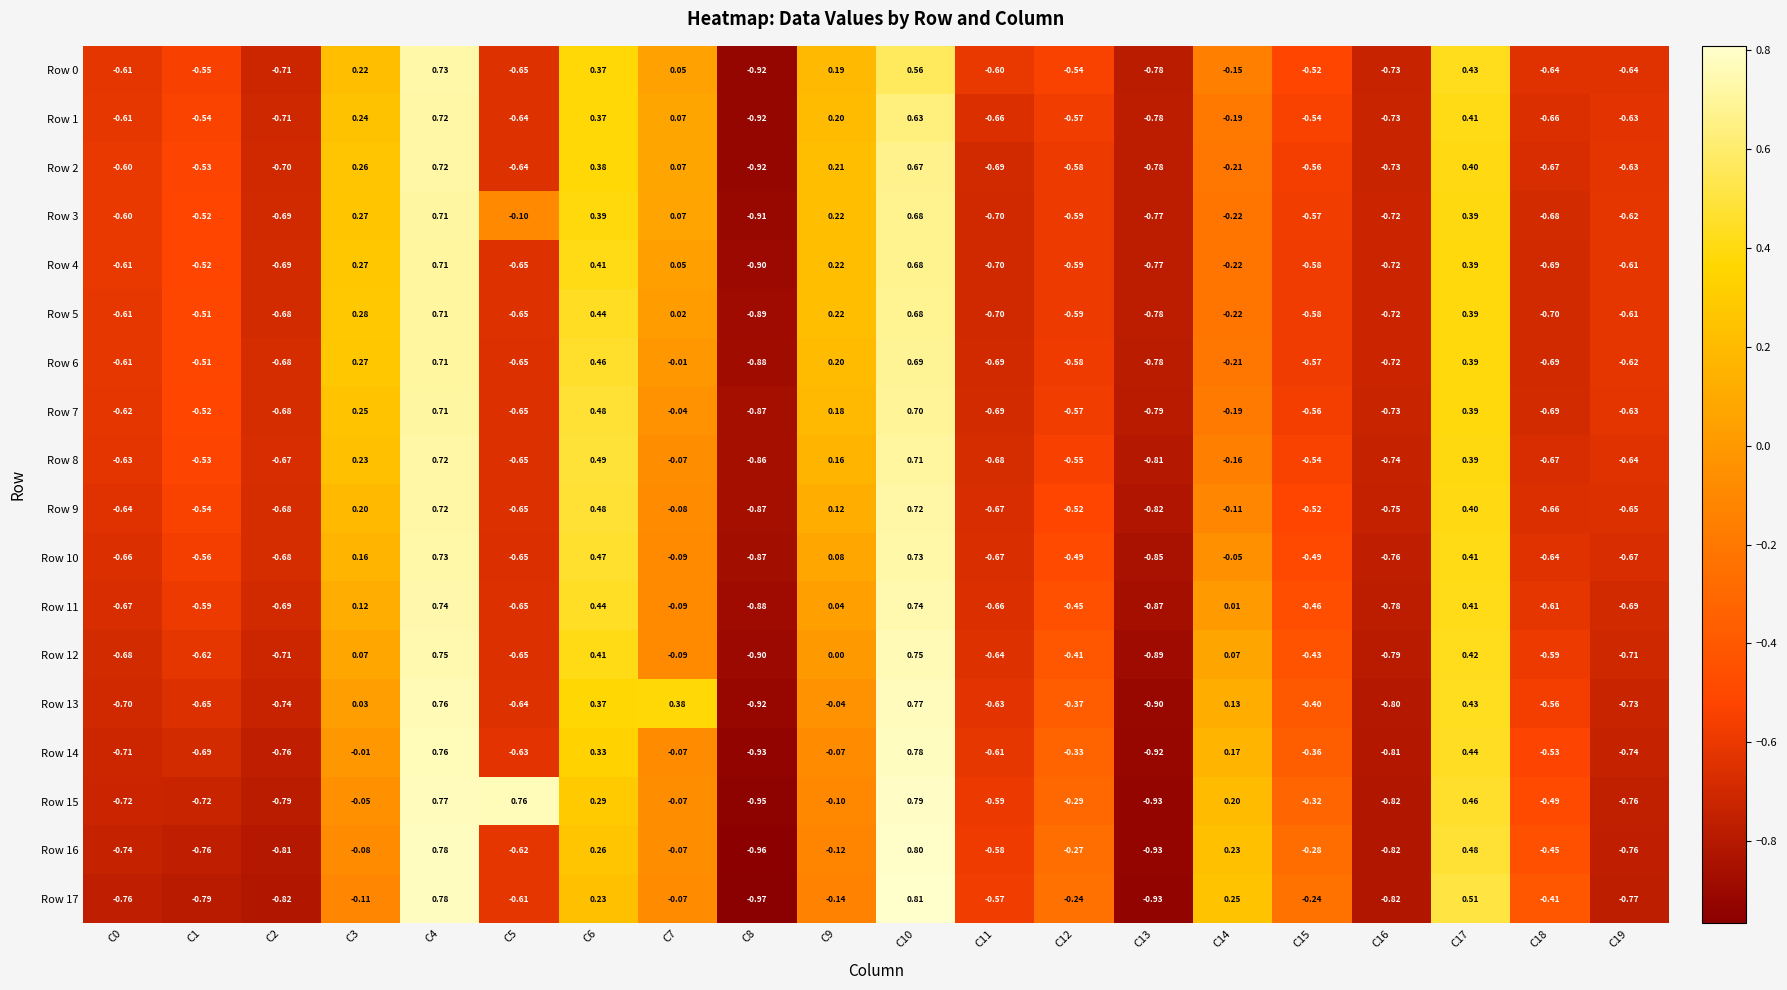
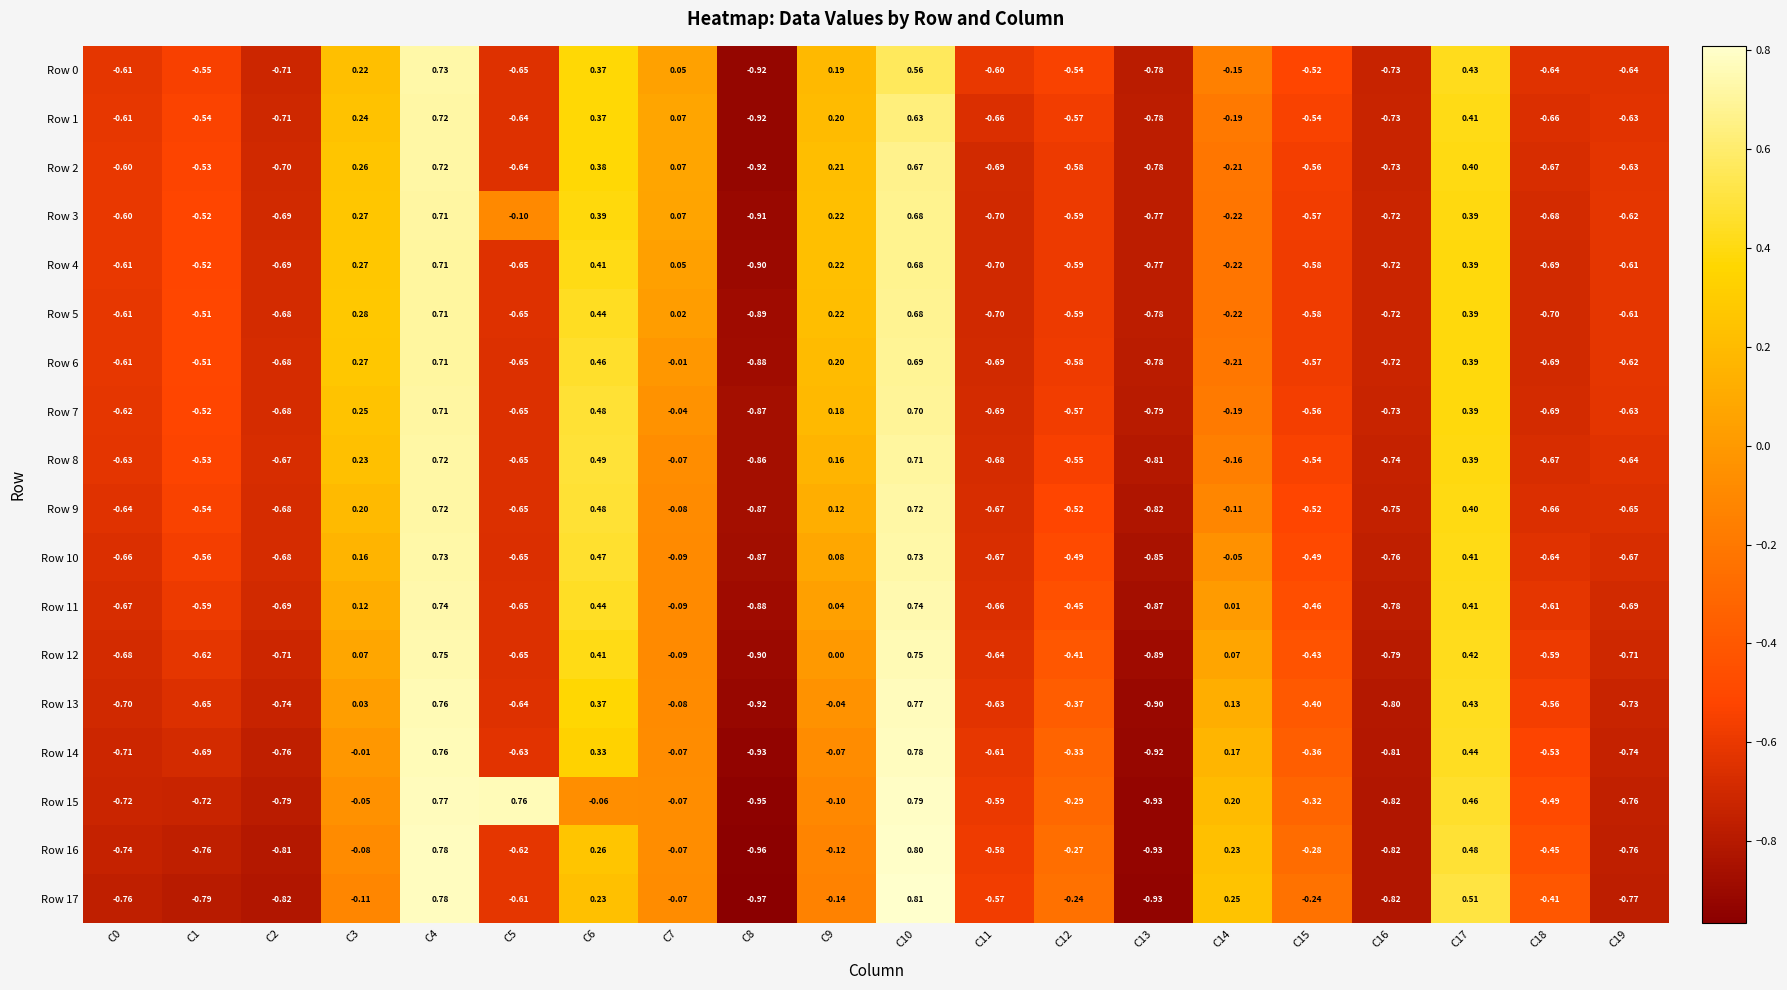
Row 13, C7: 0.38 -> -0.08
Row 15, C6: 0.29 -> -0.06
